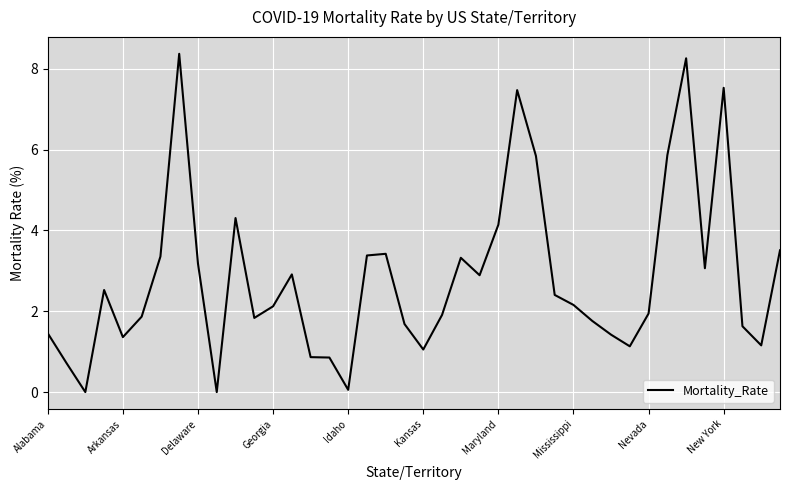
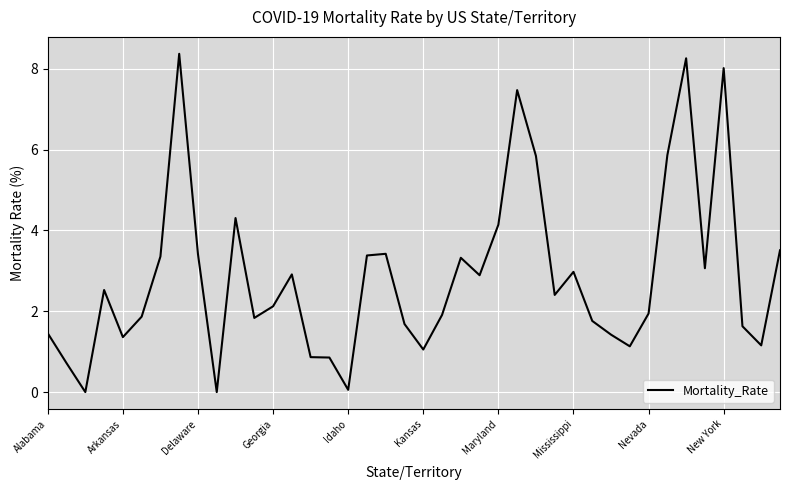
Delaware: 3.2 -> 3.4
Mississippi: 2.2 -> 3.0
New York: 7.5 -> 8.0
